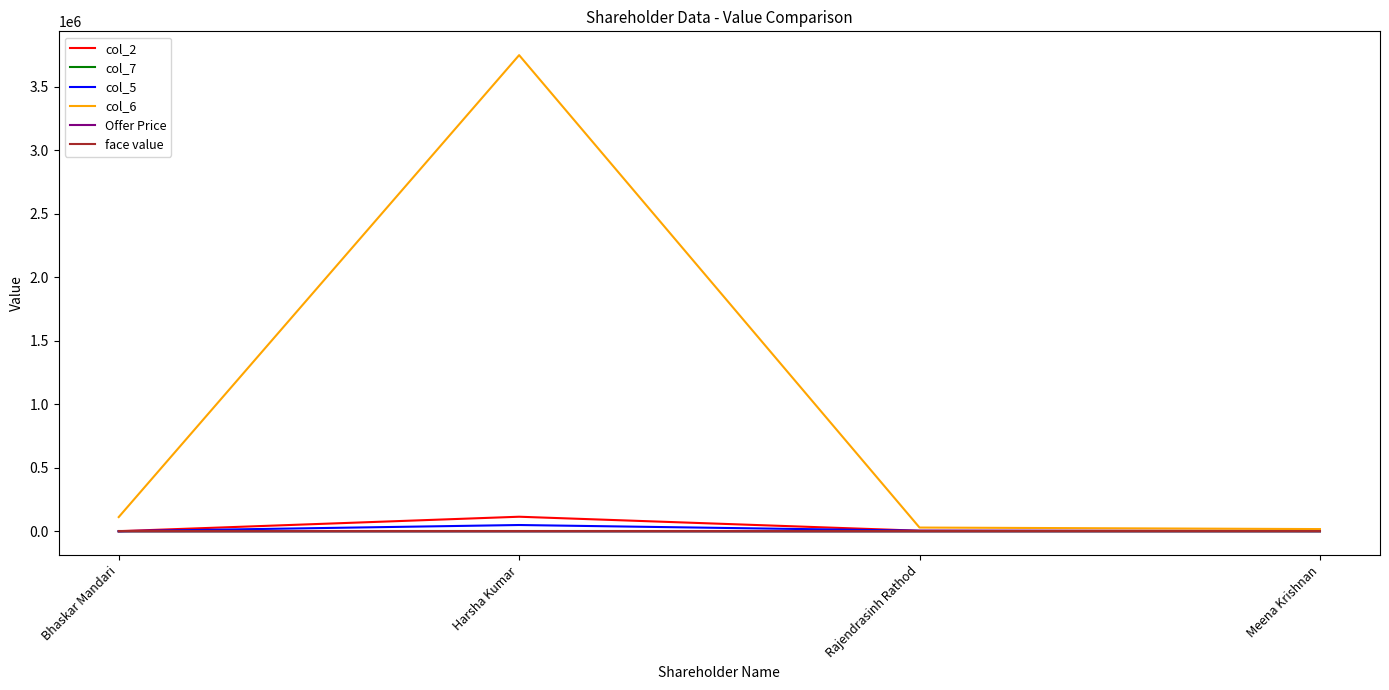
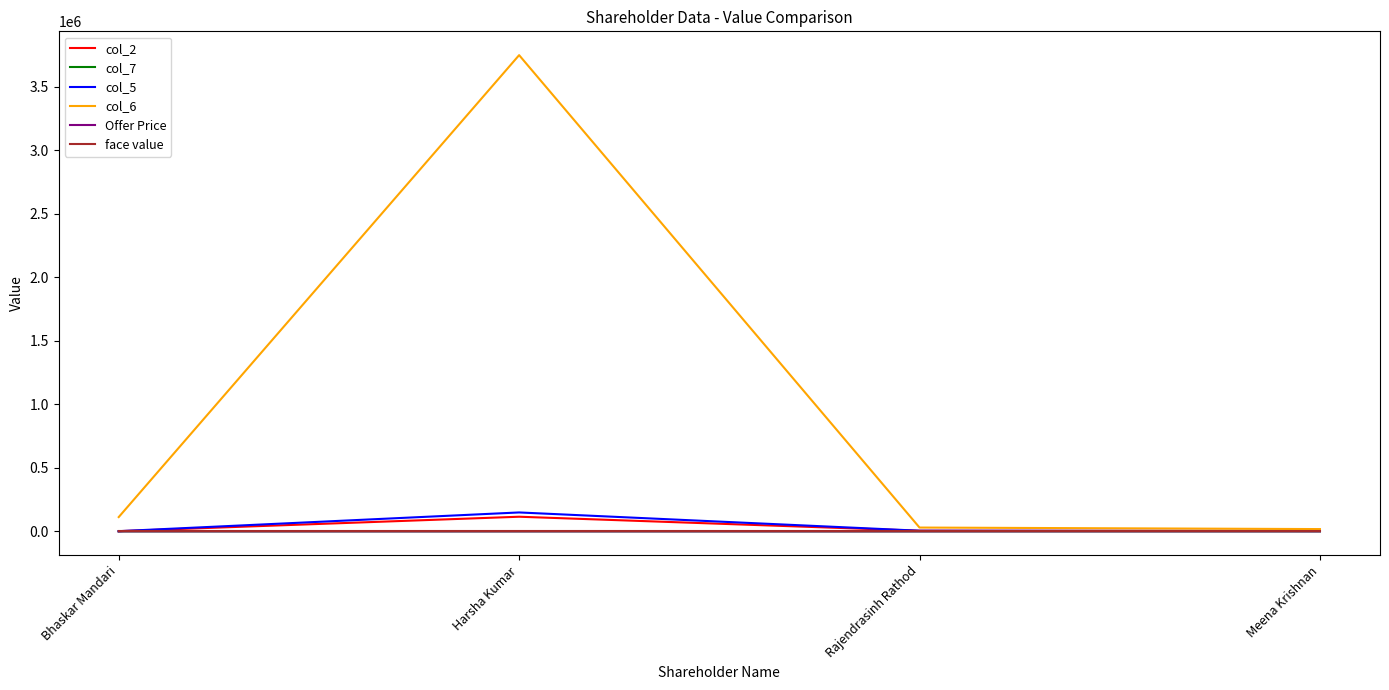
col_5, Harsha Kumar: 50000 -> 150000
